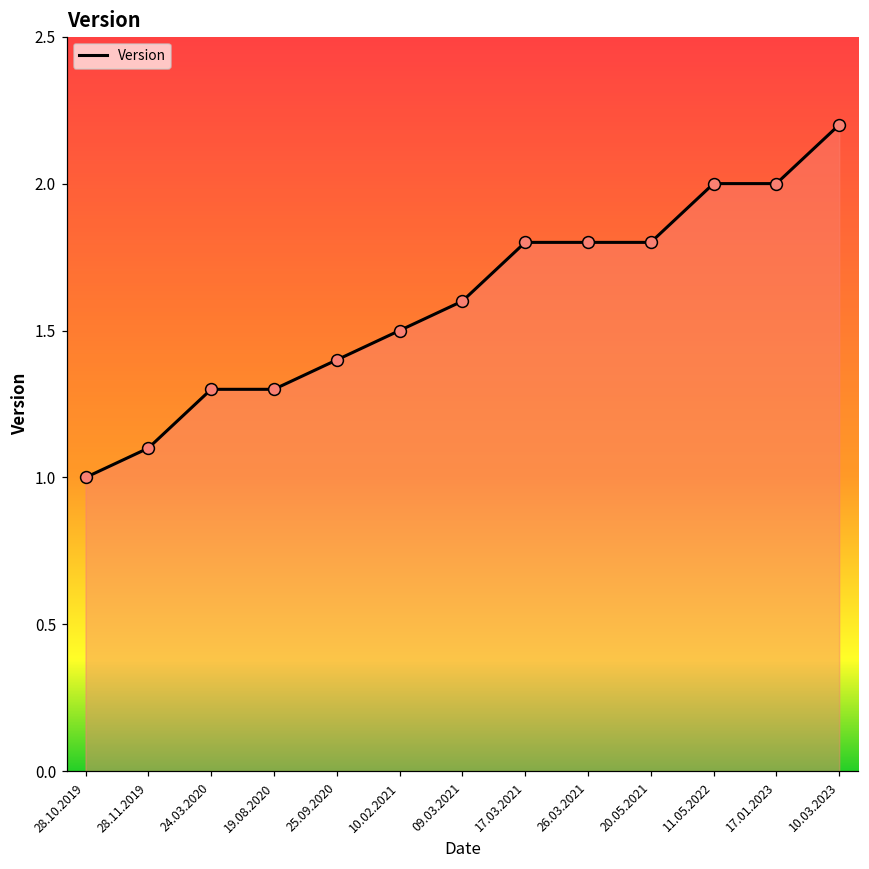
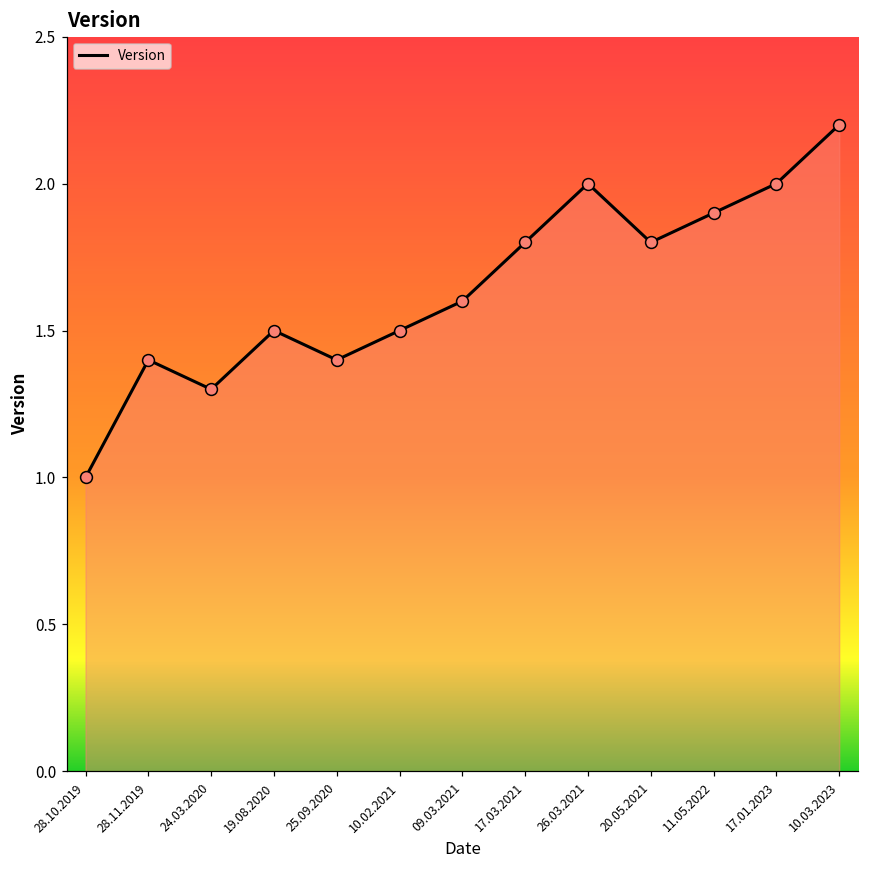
28.11.2019: 1.1 -> 1.4
19.08.2020: 1.3 -> 1.5
26.03.2021: 1.8 -> 2.0
11.05.2022: 2.0 -> 1.9
